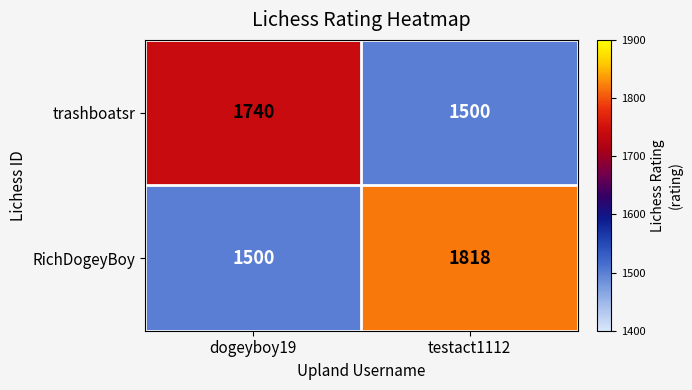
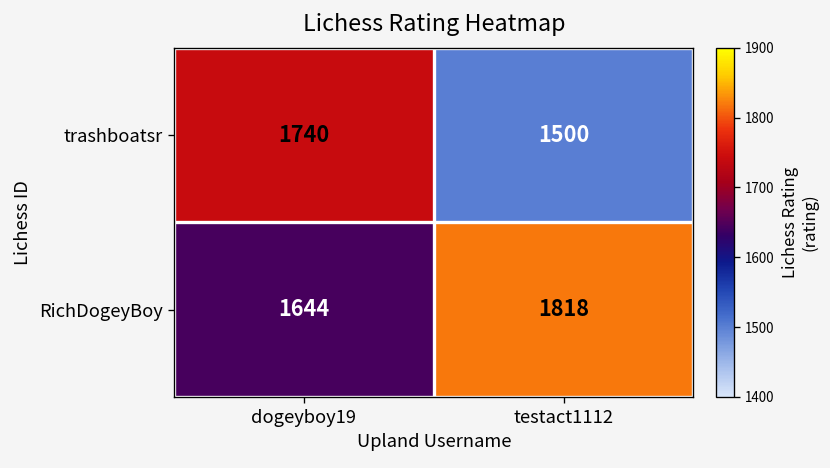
RichDogeyBoy, dogeyboy19: 1500 -> 1644
